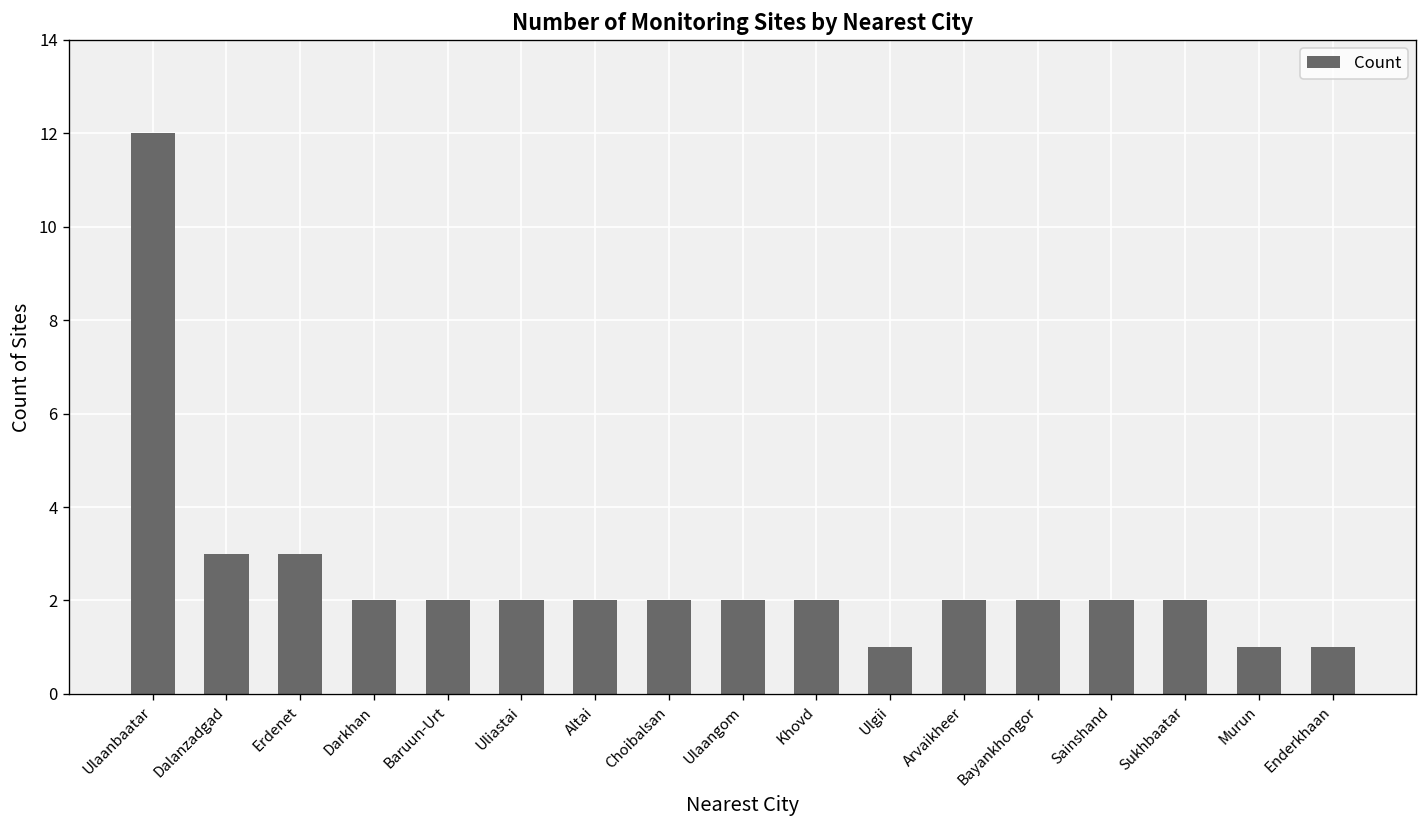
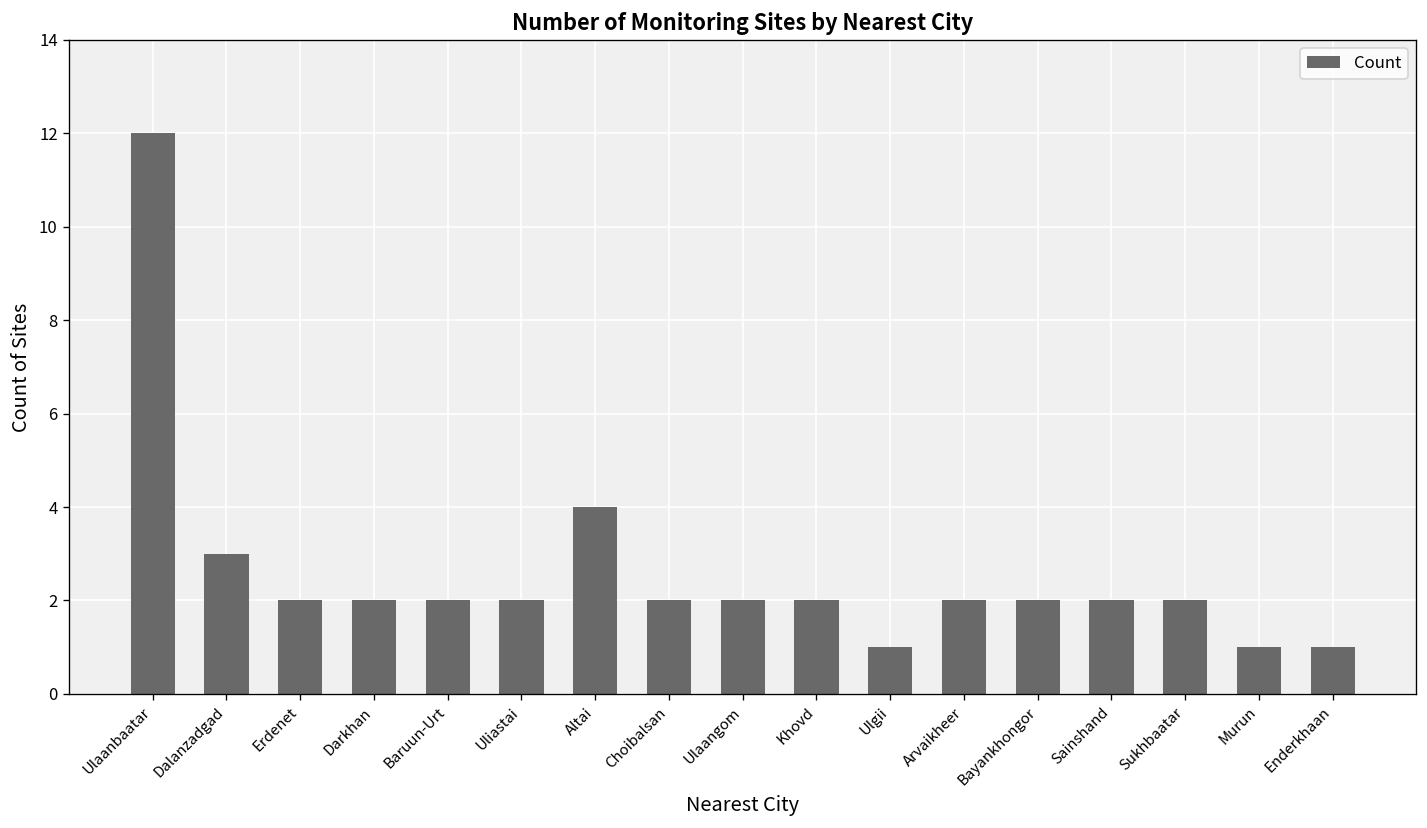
Erdenet: 3 -> 2
Altai: 2 -> 4
